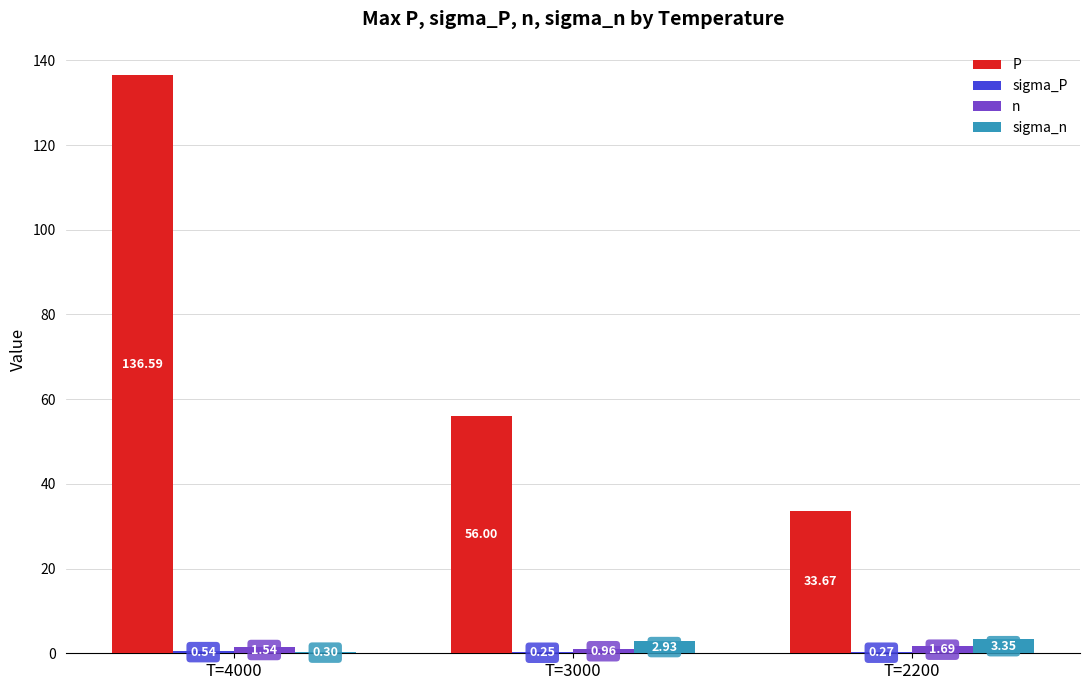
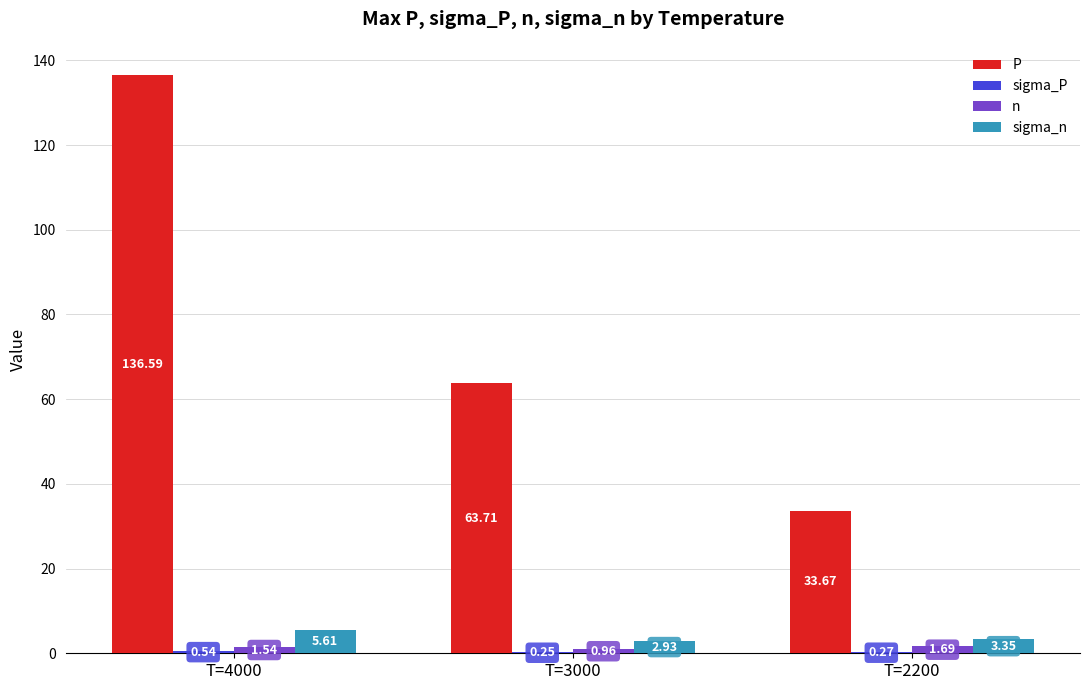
sigma_n, T=4000: 0.30 -> 5.61
P, T=3000: 56.00 -> 63.71
